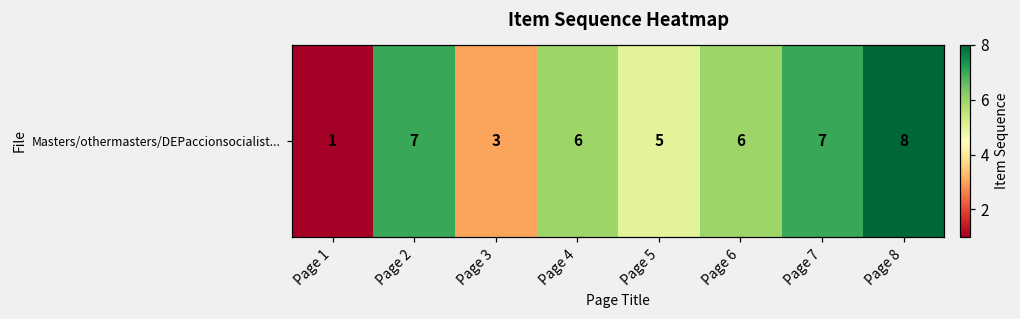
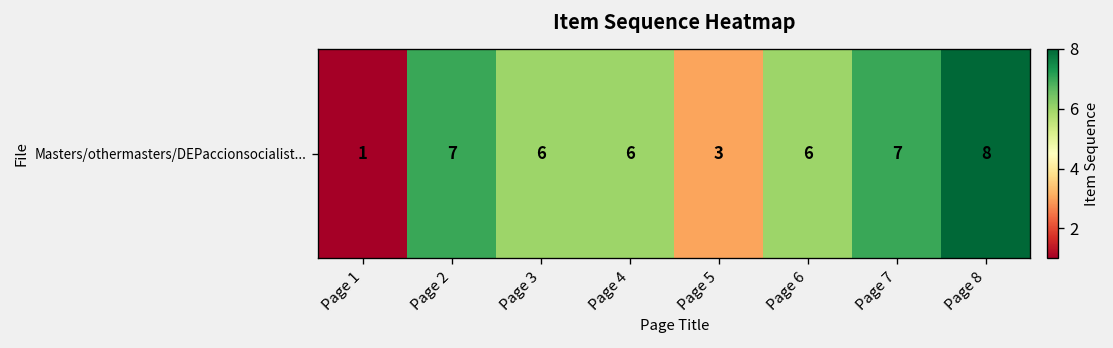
Masters/othermasters/DEPaccionsocialist..., Page 3: 3 -> 6
Masters/othermasters/DEPaccionsocialist..., Page 5: 5 -> 3
